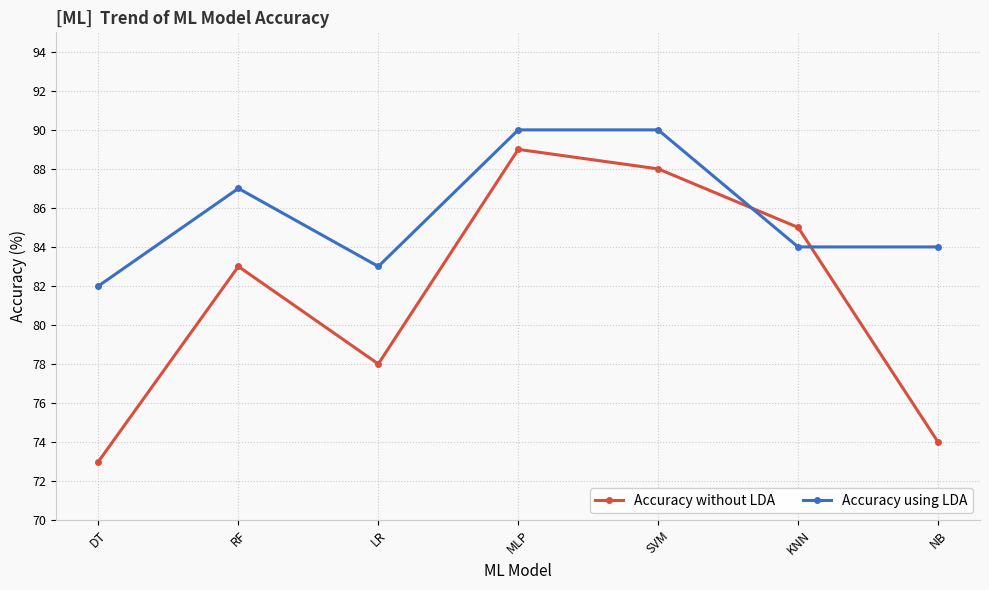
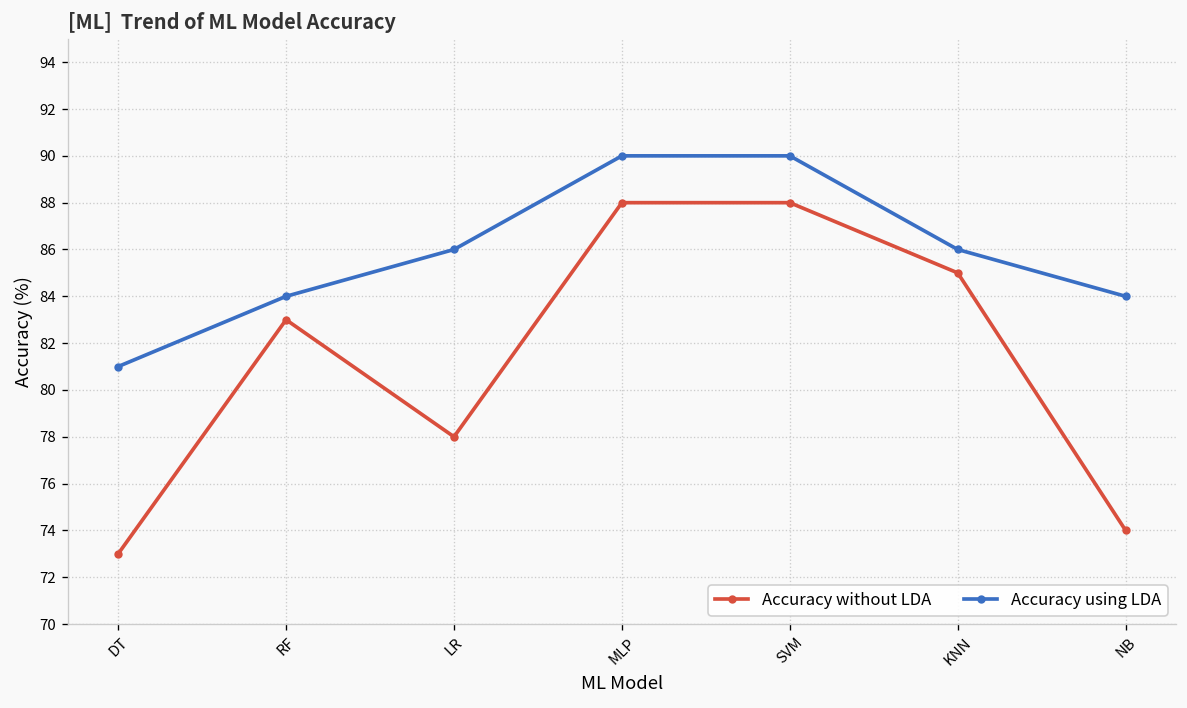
Accuracy using LDA, DT: 82 -> 81
Accuracy using LDA, RF: 87 -> 84
Accuracy using LDA, LR: 83 -> 86
Accuracy without LDA, MLP: 89 -> 88
Accuracy using LDA, KNN: 84 -> 86
